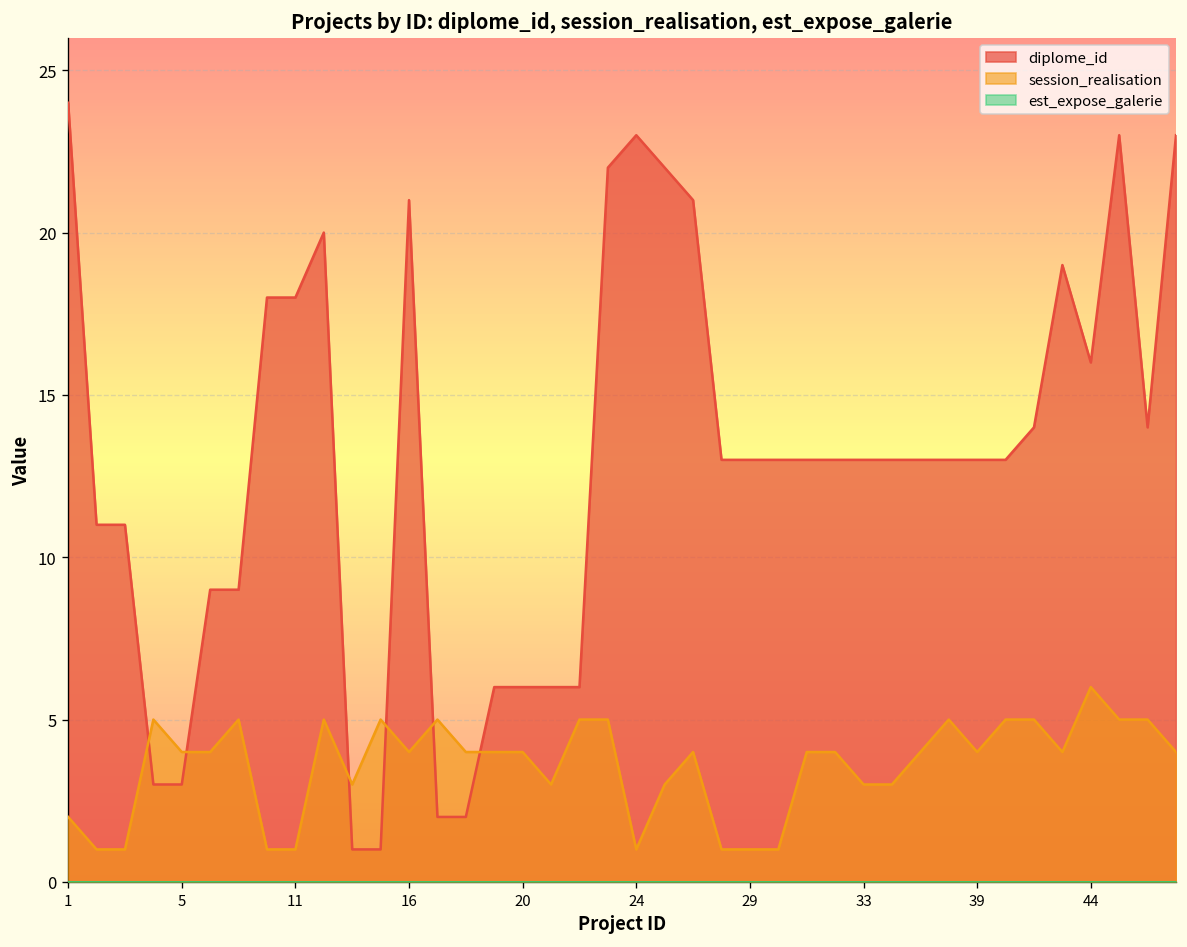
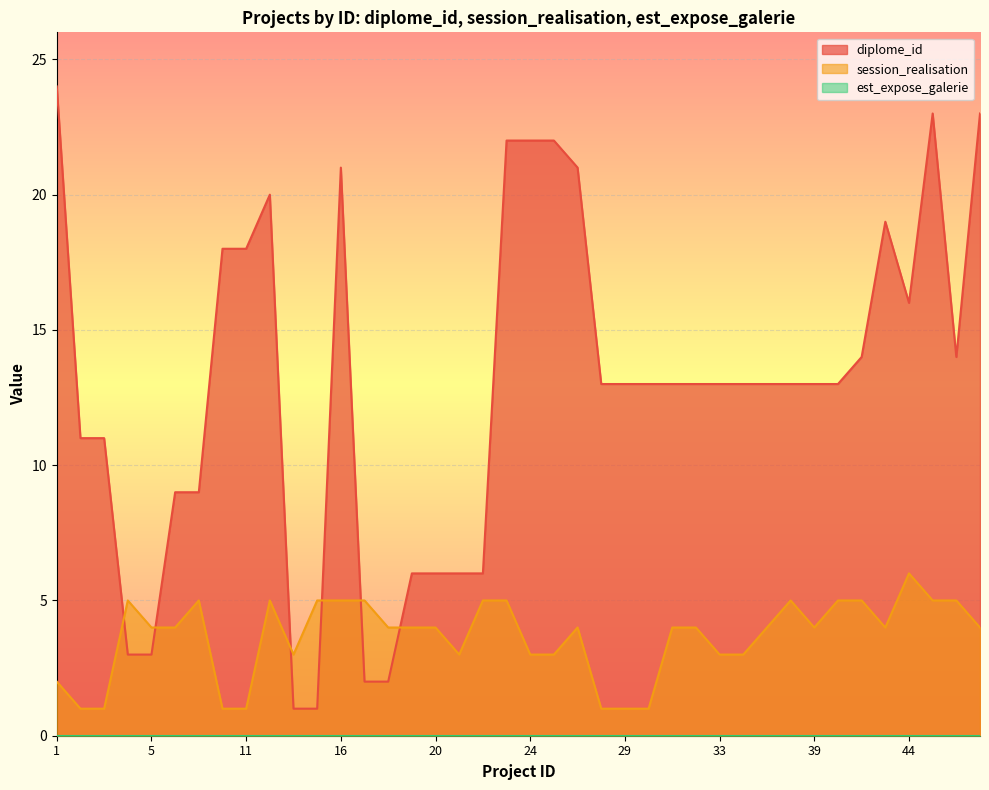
session_realisation, 16: 4 -> 5
diplome_id, 24: 23 -> 22
session_realisation, 24: 1 -> 3
